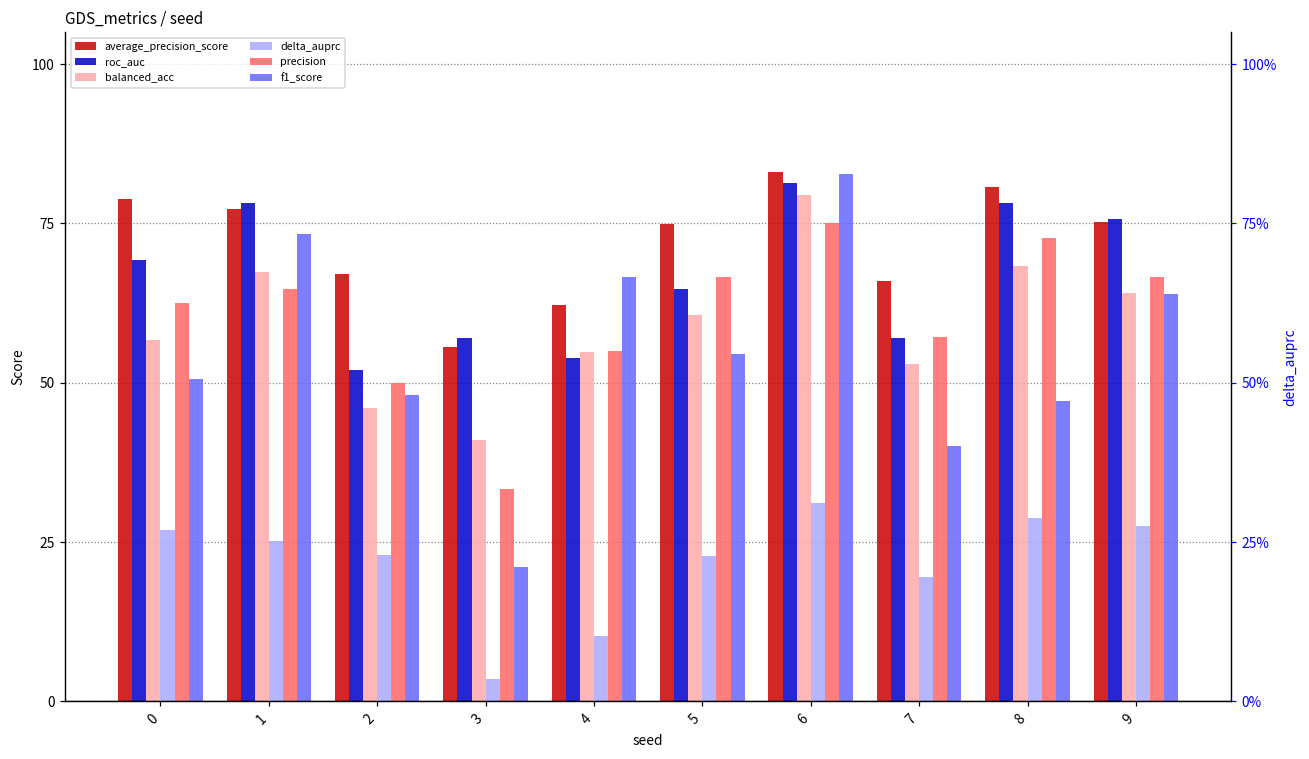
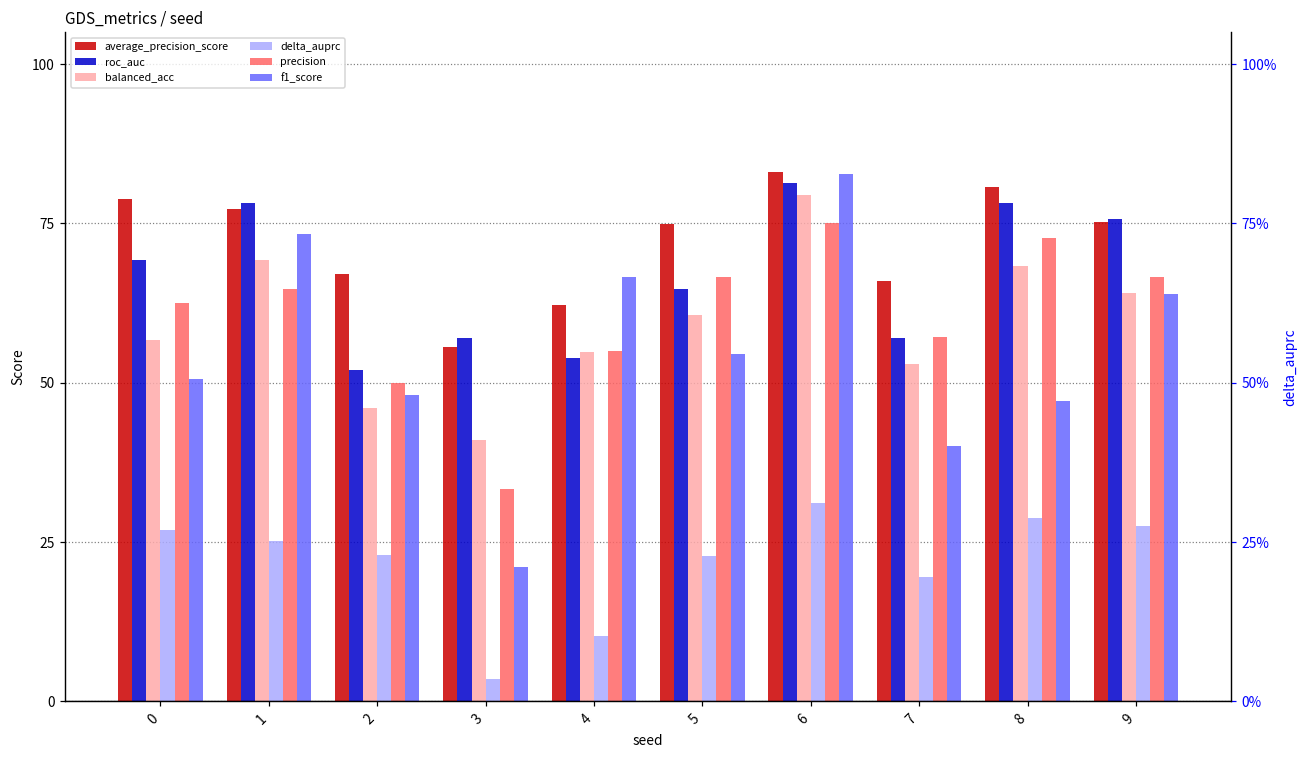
balanced_acc, 1: 67 -> 69
